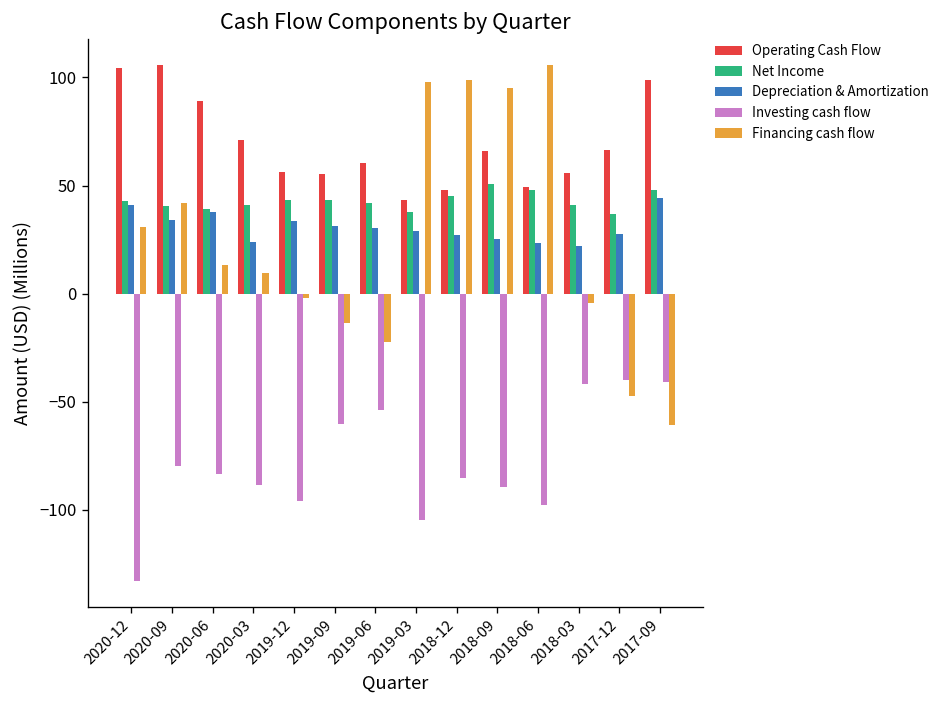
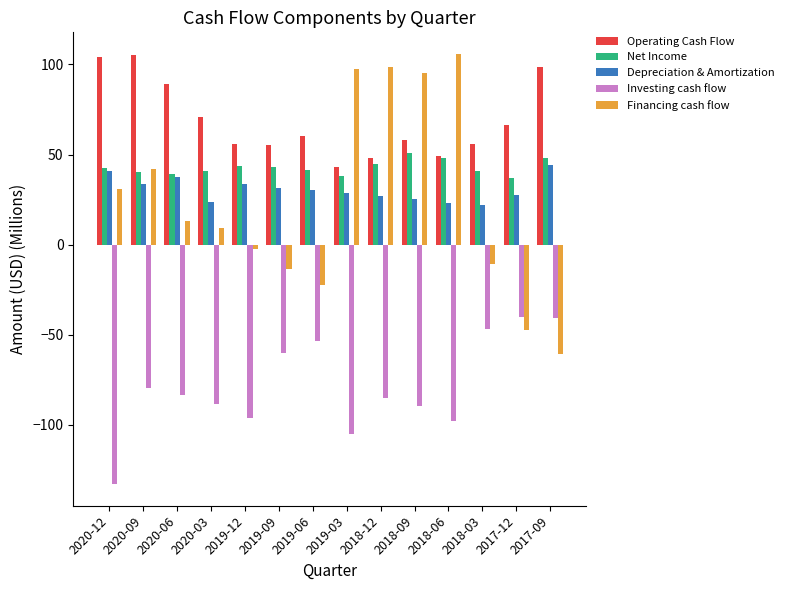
Operating Cash Flow, 2018-09: 66 -> 58
Investing cash flow, 2018-03: -42 -> -47
Financing cash flow, 2018-03: -4 -> -11
